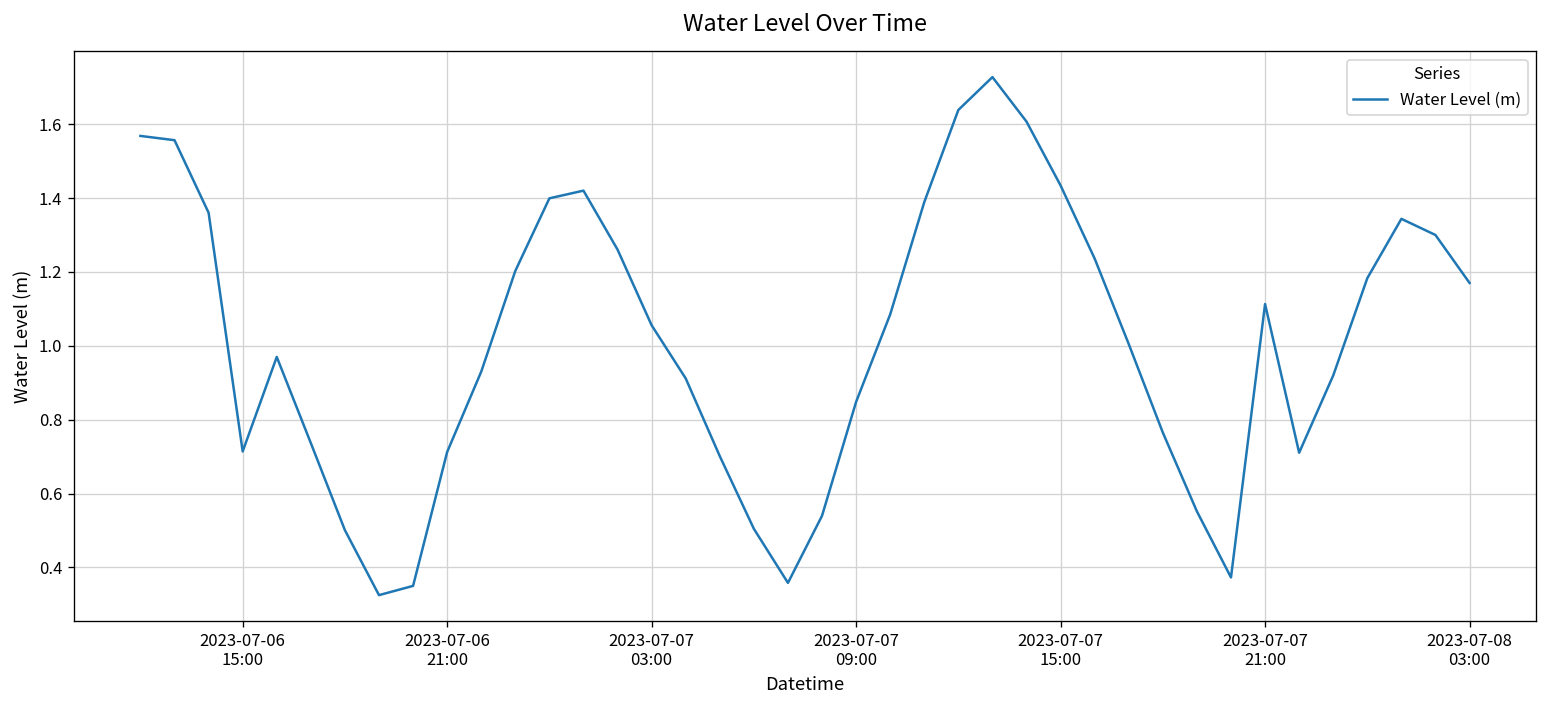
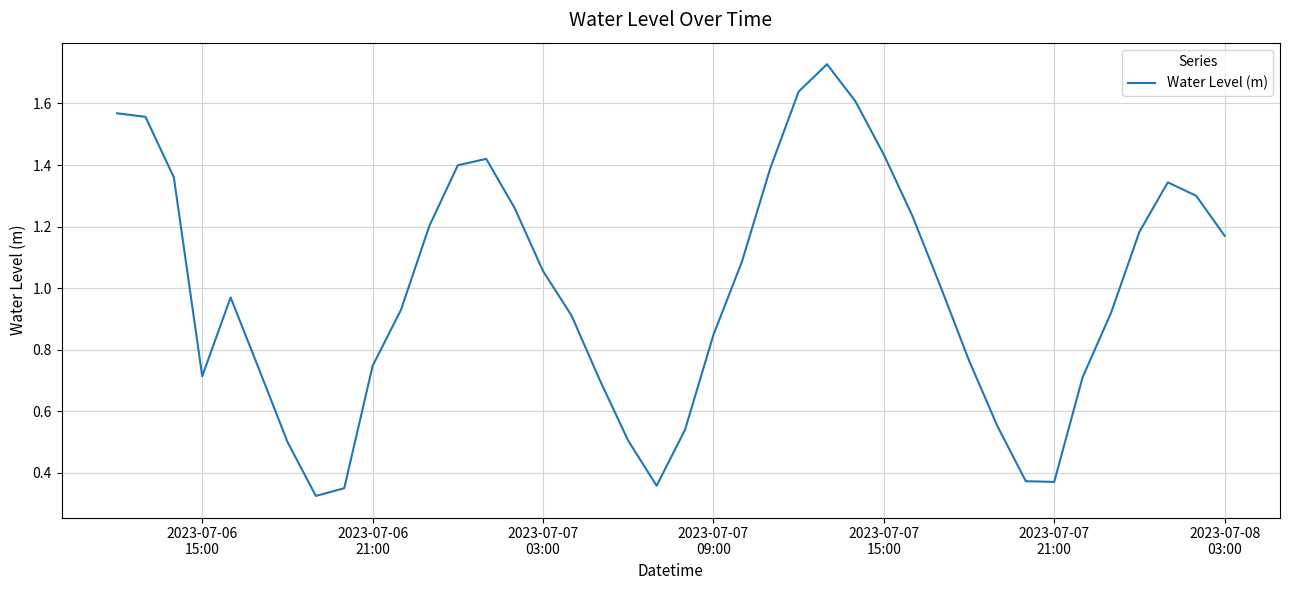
2023-07-06 21:00: 0.71 -> 0.75
2023-07-07 21:00: 1.11 -> 0.37
